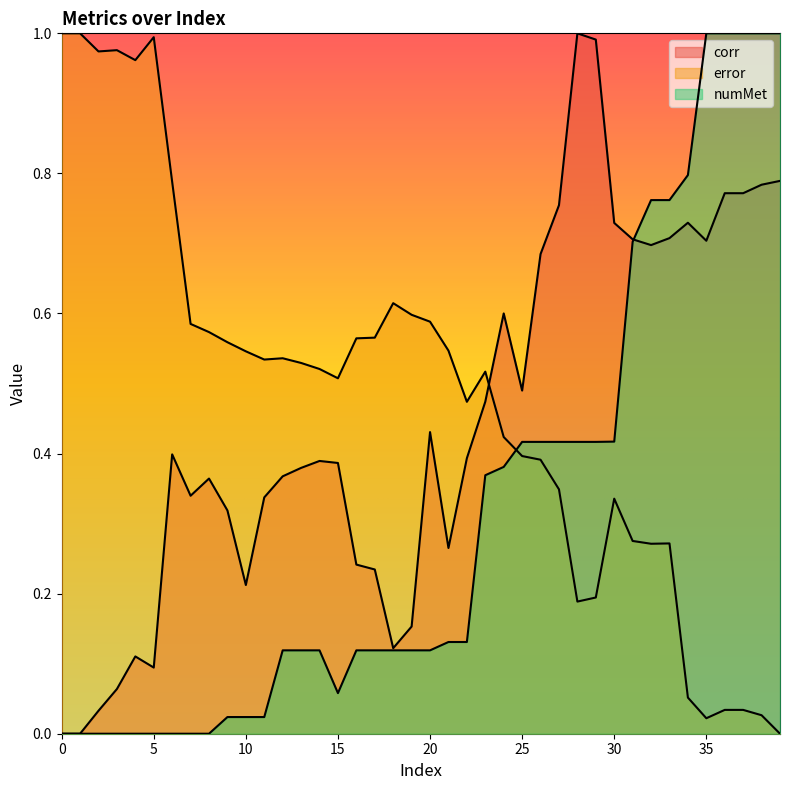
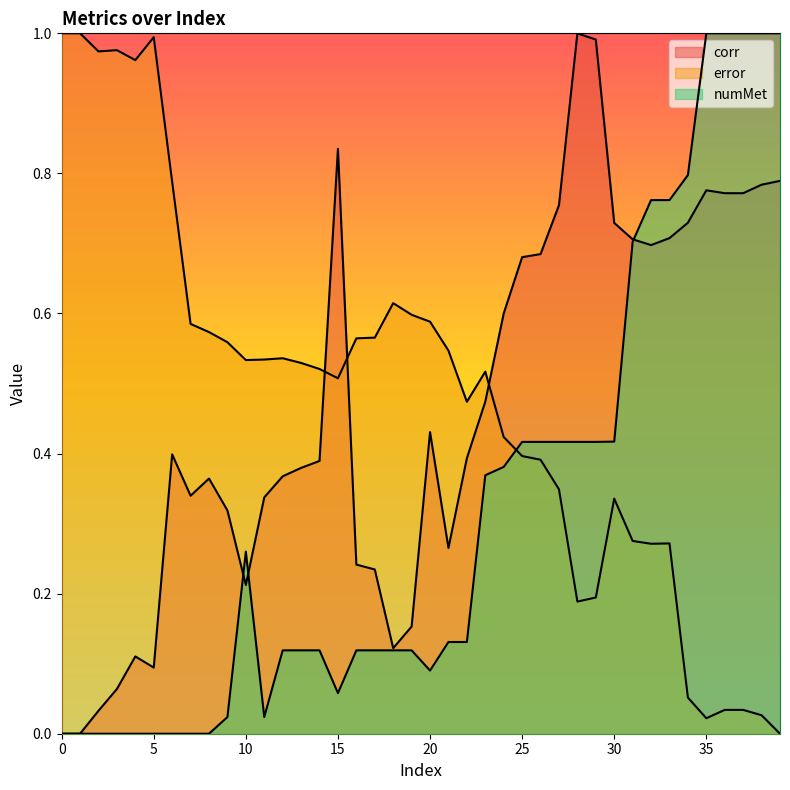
error, 10: 0.55 -> 0.53
numMet, 10: 0.02 -> 0.26
corr, 15: 0.39 -> 0.83
numMet, 20: 0.12 -> 0.09
corr, 25: 0.49 -> 0.68
corr, 35: 0.70 -> 0.78
